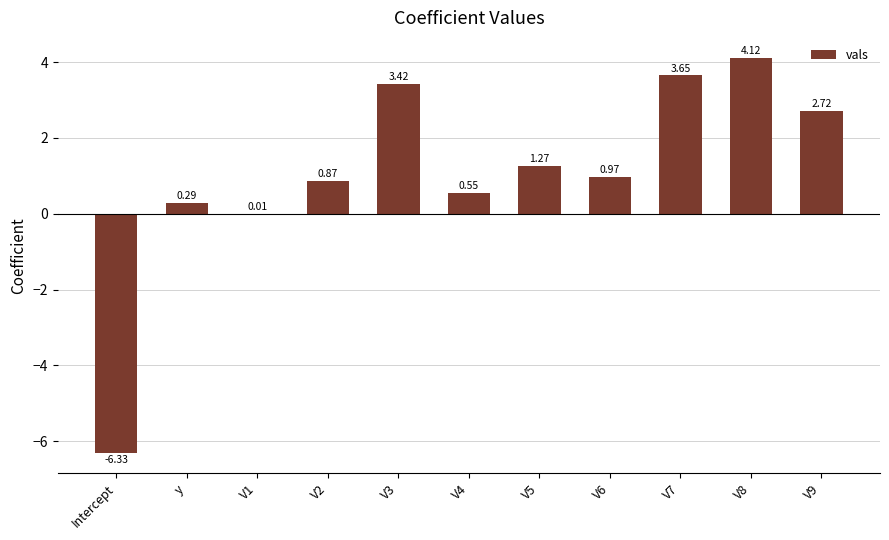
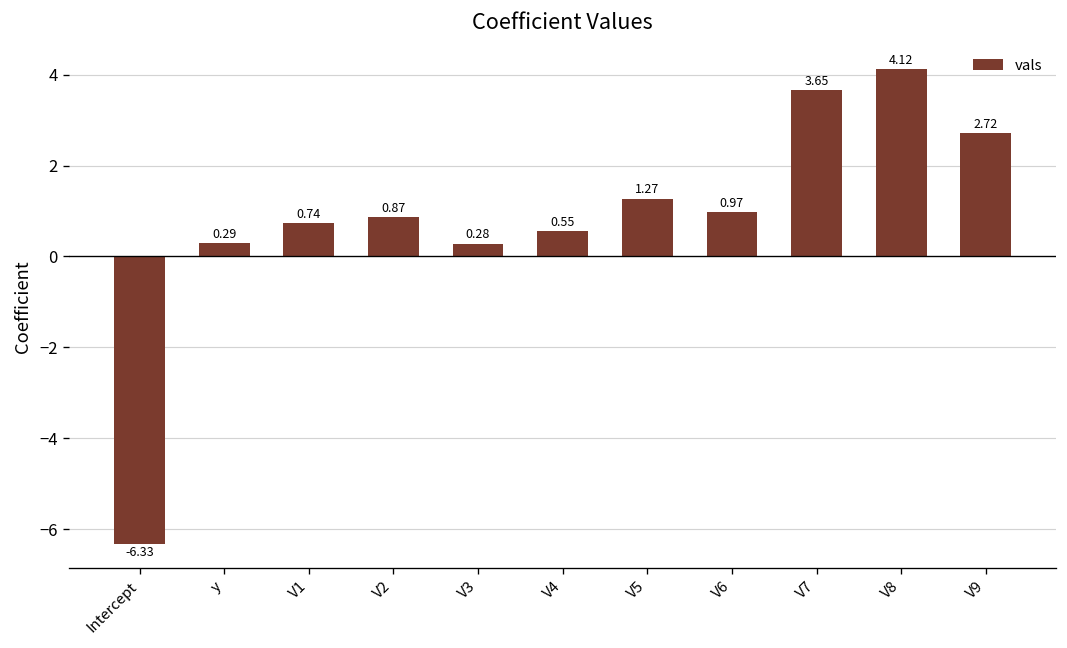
V1: 0.01 -> 0.74
V3: 3.42 -> 0.28
